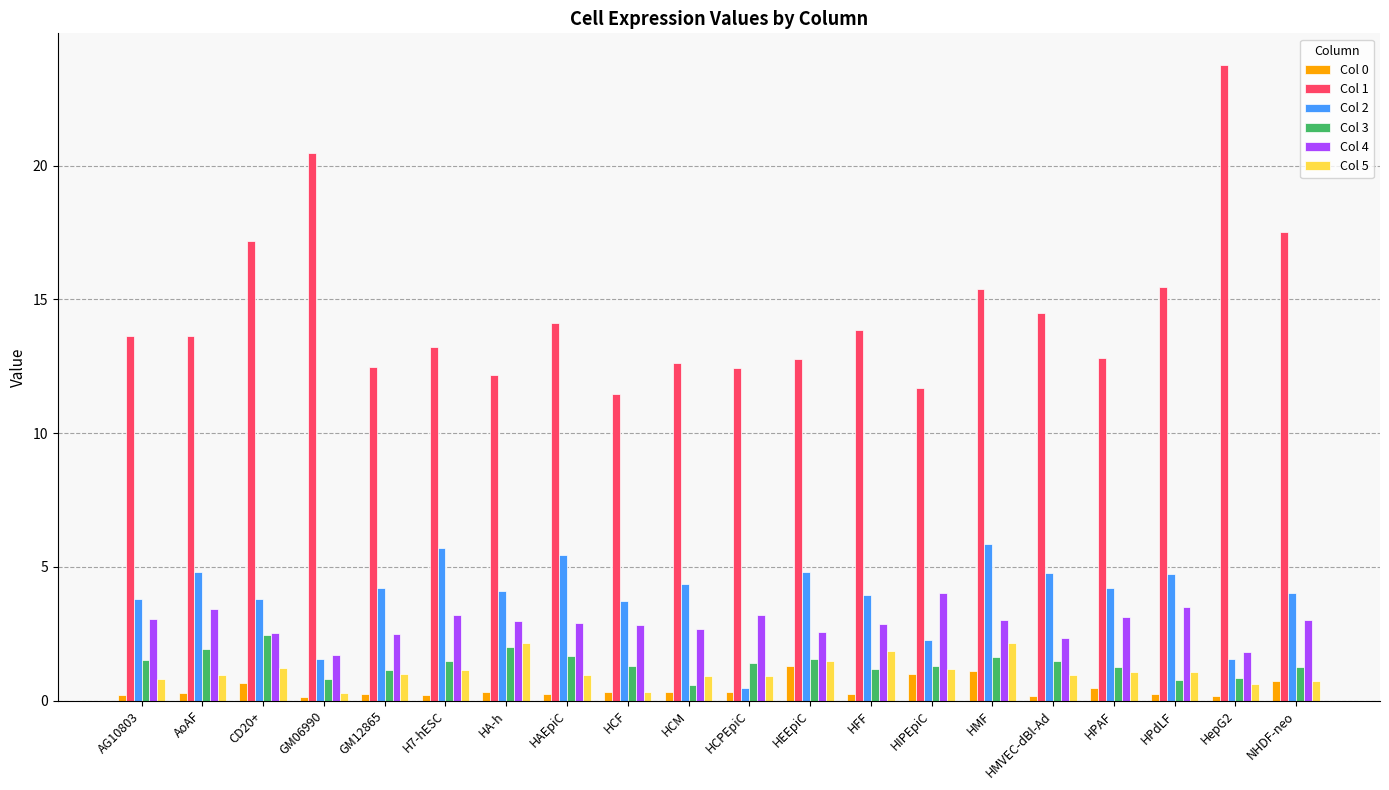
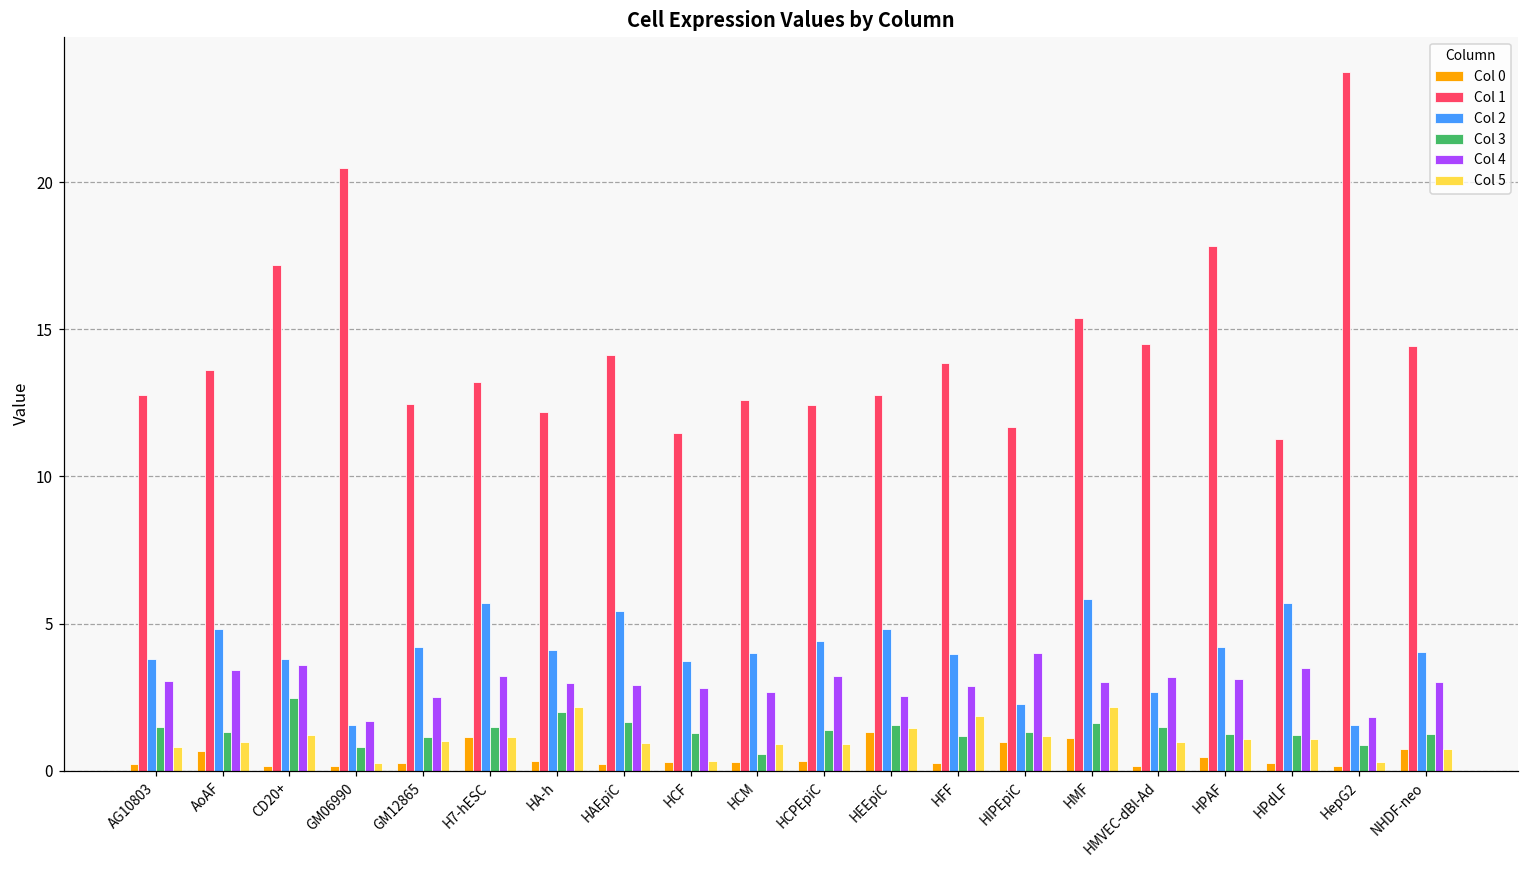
Col 1, AG10803: 13.6 -> 12.8
Col 0, AoAF: 0.3 -> 0.7
Col 3, AoAF: 1.9 -> 1.3
Col 0, CD20+: 0.7 -> 0.2
Col 4, CD20+: 2.5 -> 3.6
Col 0, H7-hESC: 0.2 -> 1.2
Col 2, HCM: 4.4 -> 4.0
Col 2, HCPEpiC: 0.5 -> 4.4
Col 2, HMVEC-dBl-Ad: 4.8 -> 2.7
Col 4, HMVEC-dBl-Ad: 2.4 -> 3.2
Col 1, HPAF: 12.8 -> 17.8
Col 1, HPdLF: 15.5 -> 11.3
Col 2, HPdLF: 4.7 -> 5.7
Col 3, HPdLF: 0.8 -> 1.2
Col 5, HepG2: 0.6 -> 0.3
Col 1, NHDF-neo: 17.5 -> 14.4
